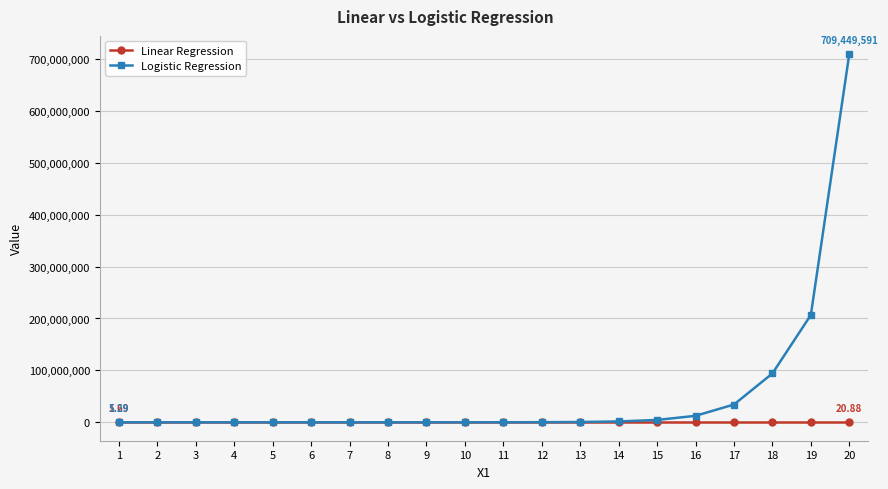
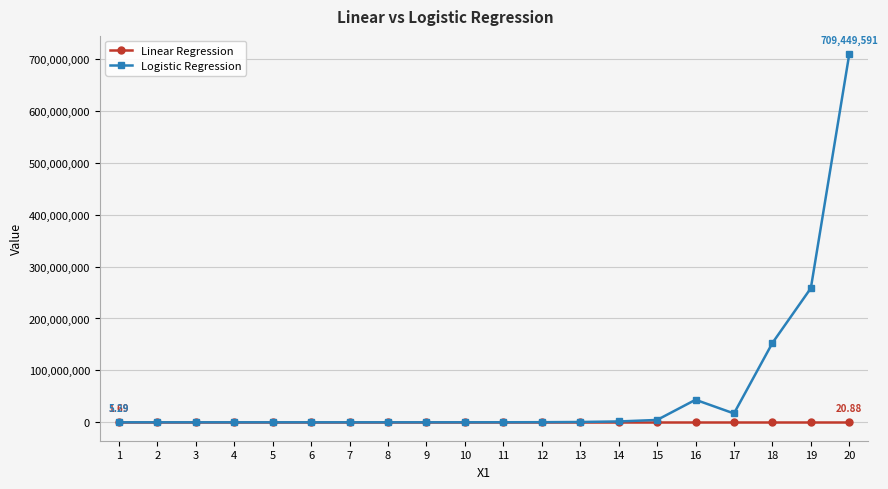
Logistic Regression, 16: 10,000,000 -> 40,000,000
Logistic Regression, 17: 30,000,000 -> 20,000,000
Logistic Regression, 18: 90,000,000 -> 150,000,000
Logistic Regression, 19: 210,000,000 -> 260,000,000
